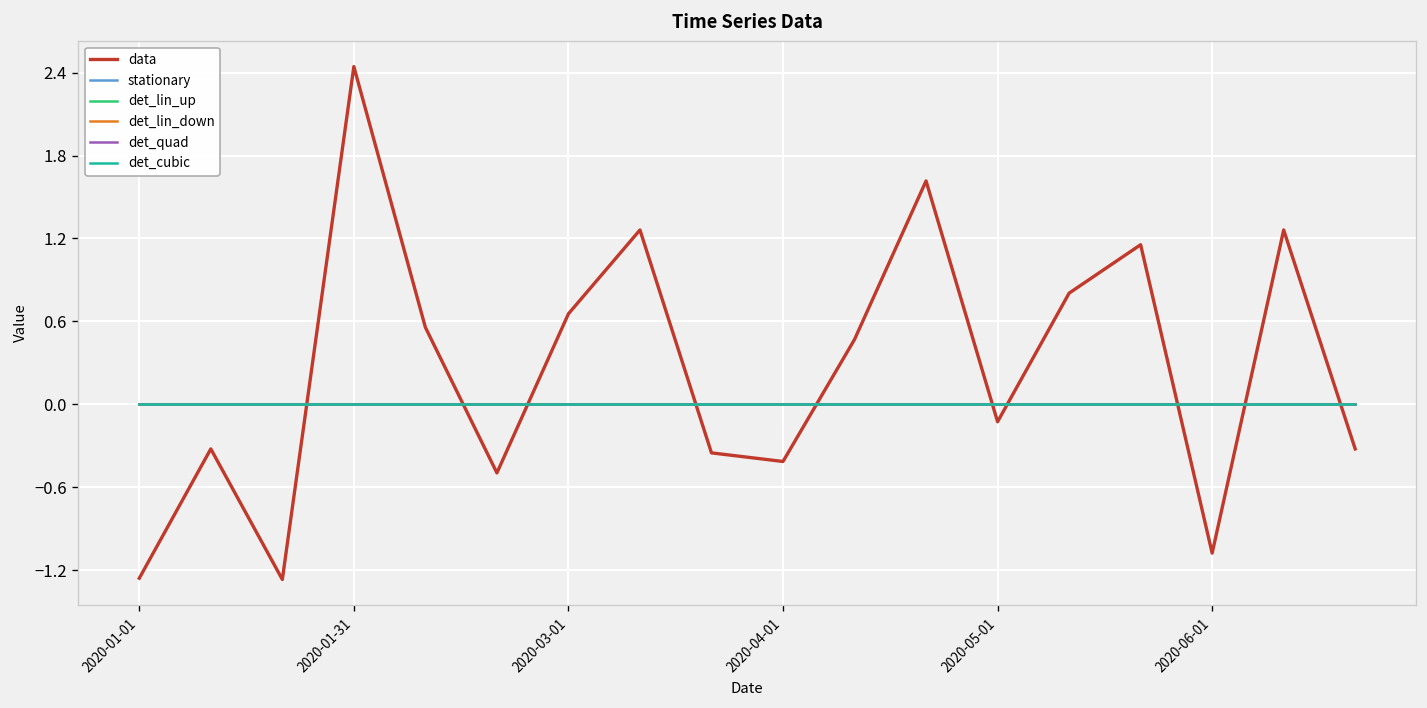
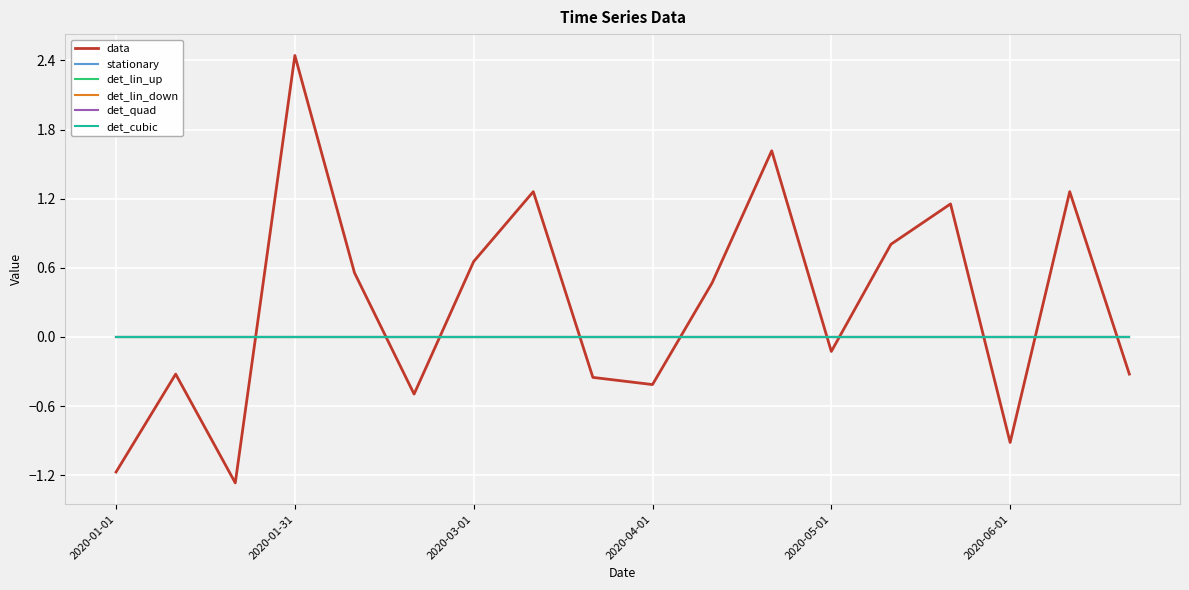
data, 2020-01-01: -1.26 -> -1.17
data, 2020-06-01: -1.08 -> -0.92
